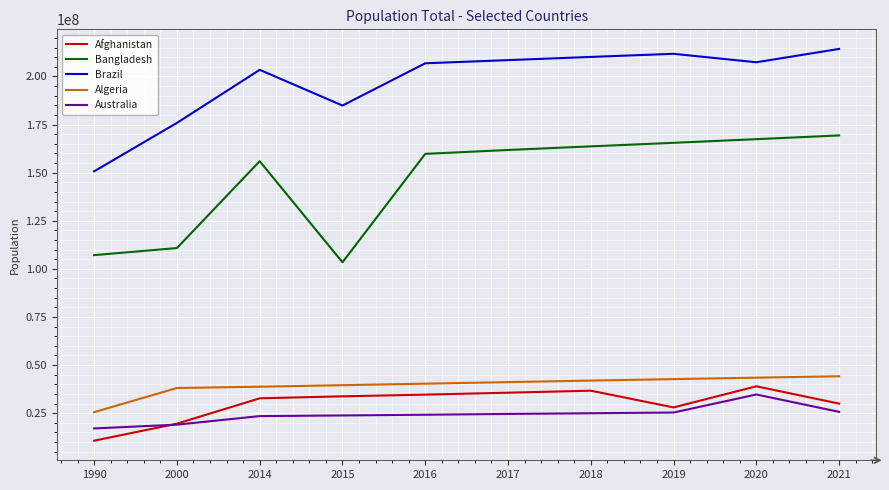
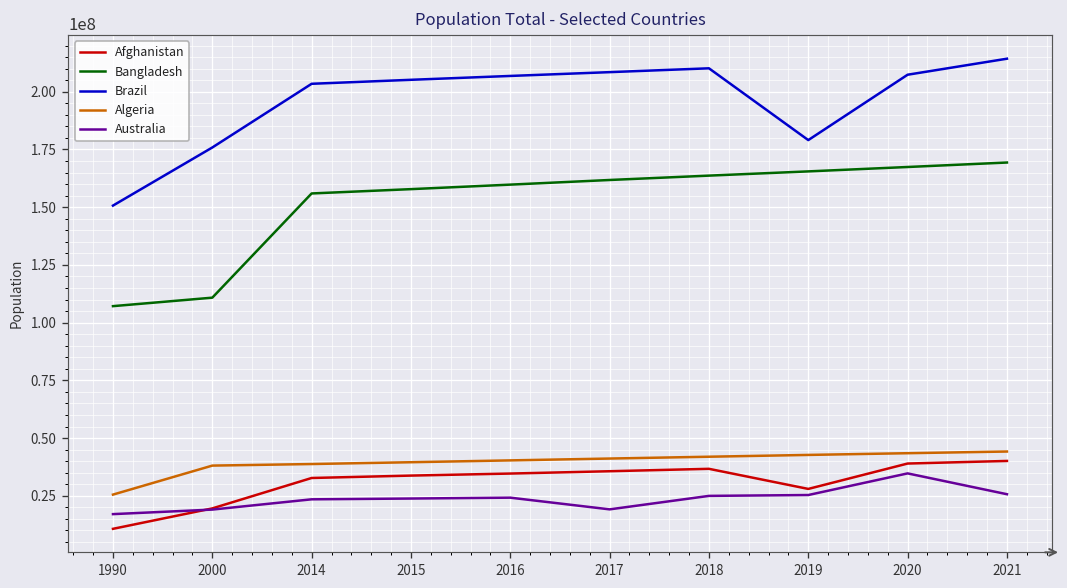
Bangladesh, 2015: 103000000 -> 158000000
Brazil, 2015: 185000000 -> 205000000
Australia, 2017: 25000000 -> 19000000
Brazil, 2019: 212000000 -> 179000000
Afghanistan, 2021: 30000000 -> 40000000
